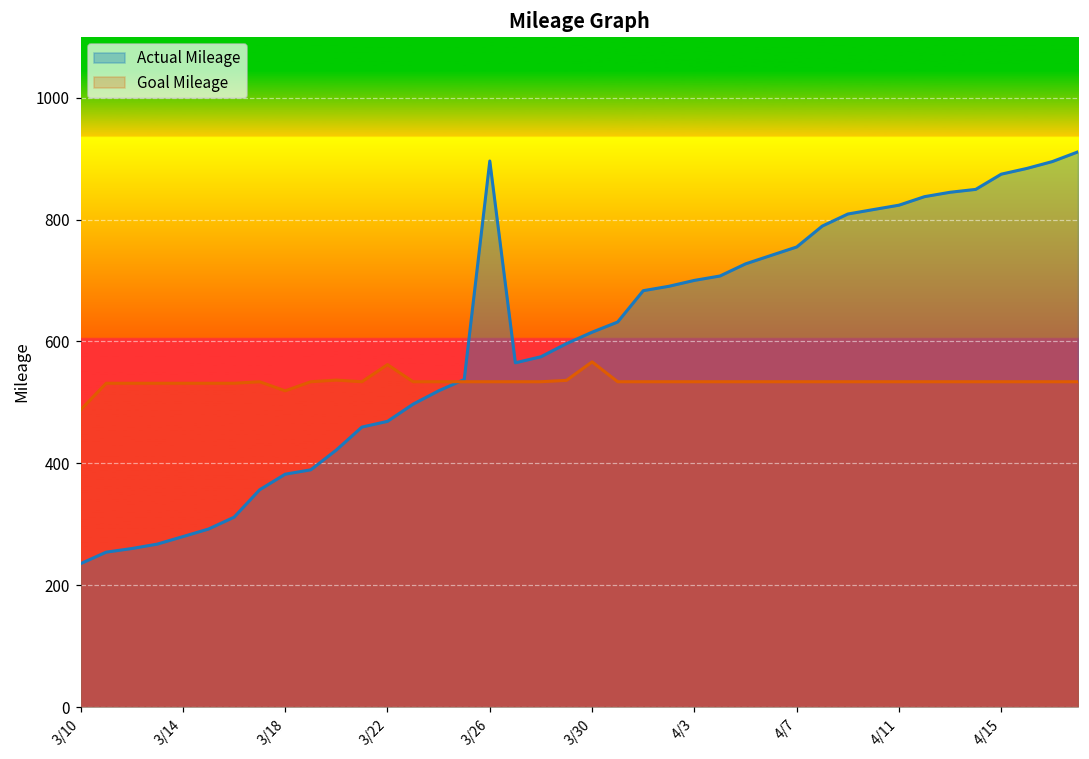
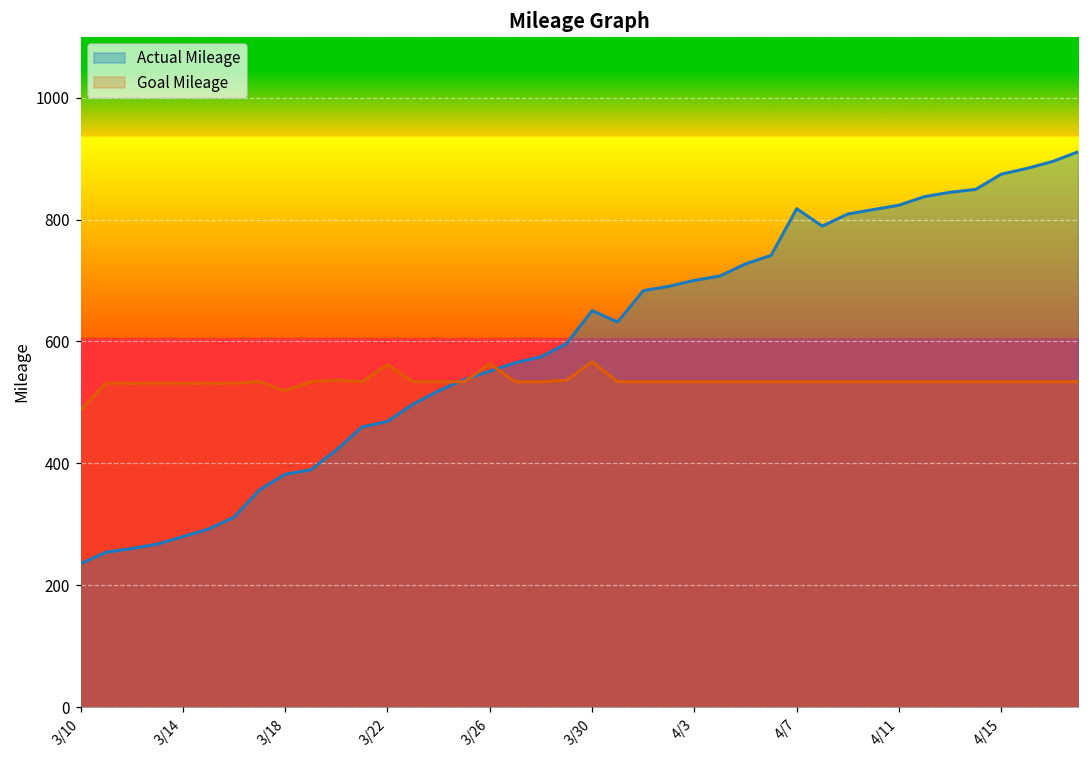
Actual Mileage, 3/26: 900 -> 550
Goal Mileage, 3/26: 530 -> 560
Actual Mileage, 3/30: 620 -> 650
Actual Mileage, 4/7: 750 -> 820
